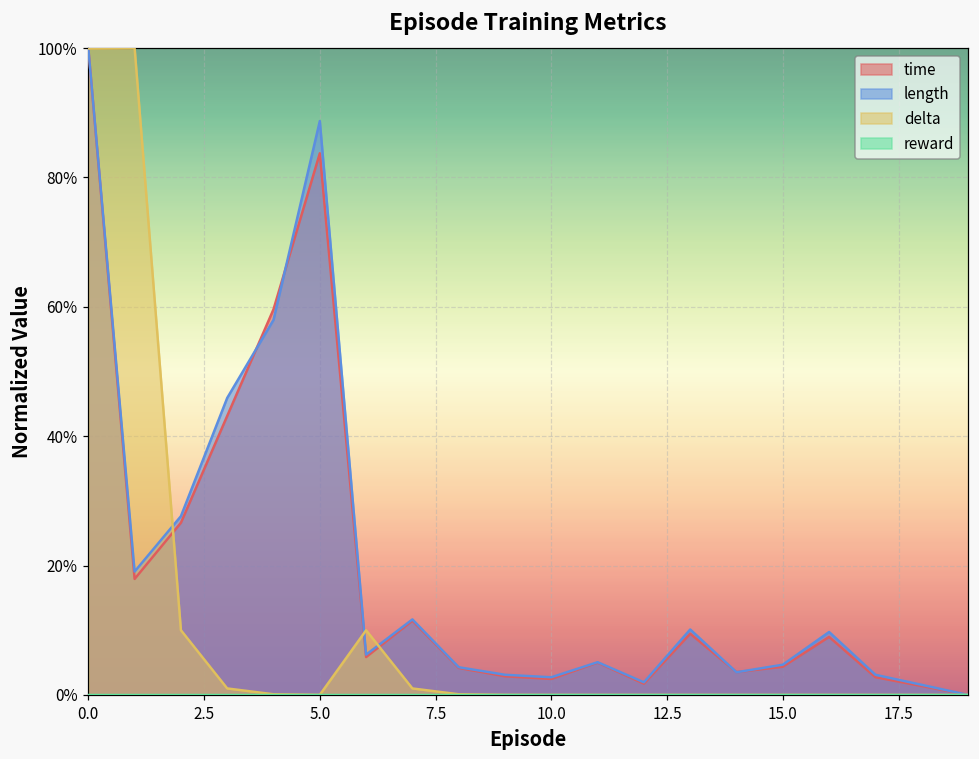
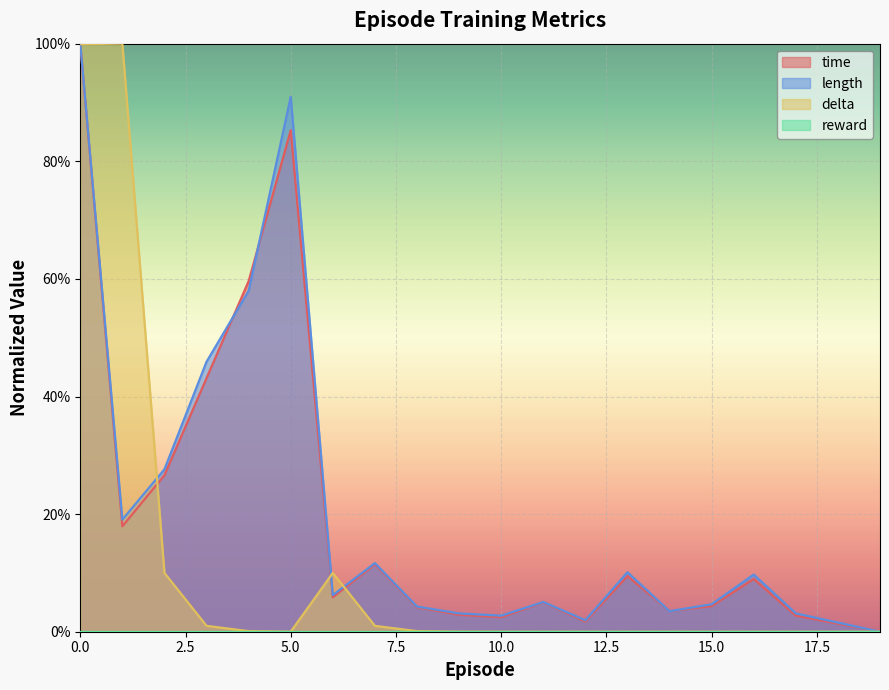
time, 5.0: 84% -> 85%
length, 5.0: 89% -> 91%
